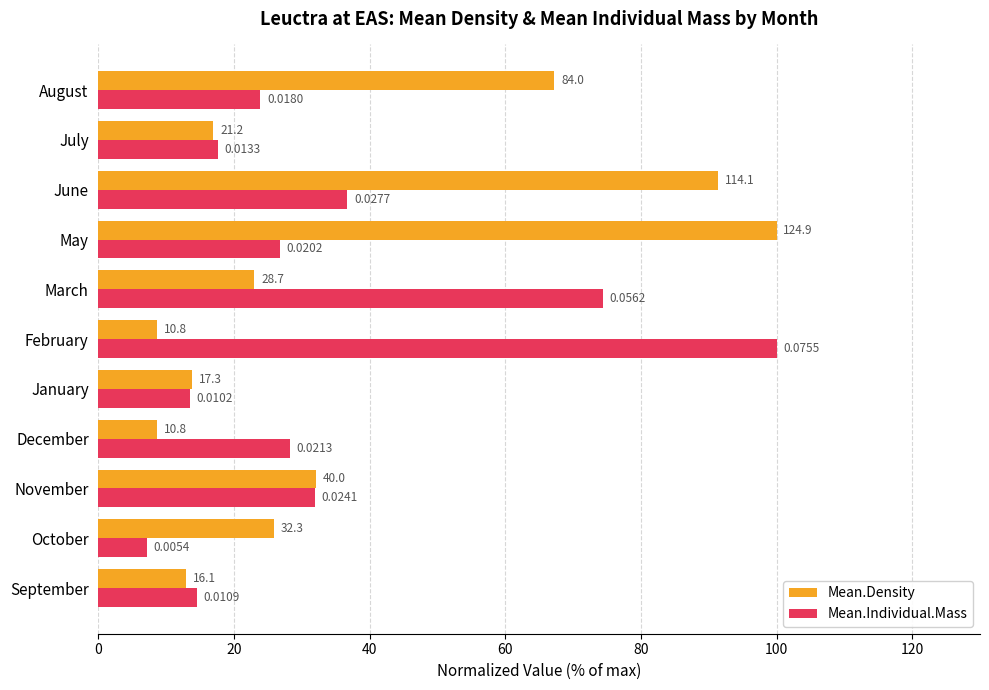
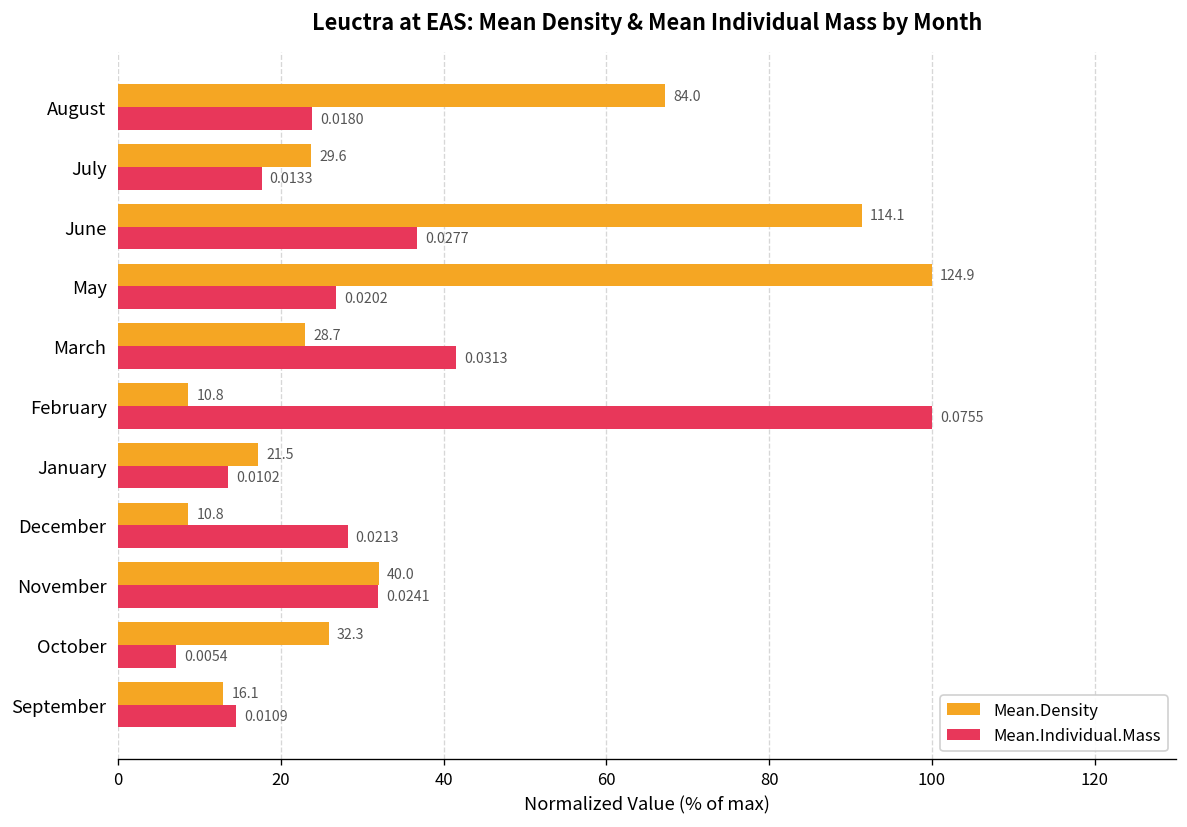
Mean.Density, July: 21.2 -> 29.6
Mean.Individual.Mass, March: 0.0562 -> 0.0313
Mean.Density, January: 17.3 -> 21.5
